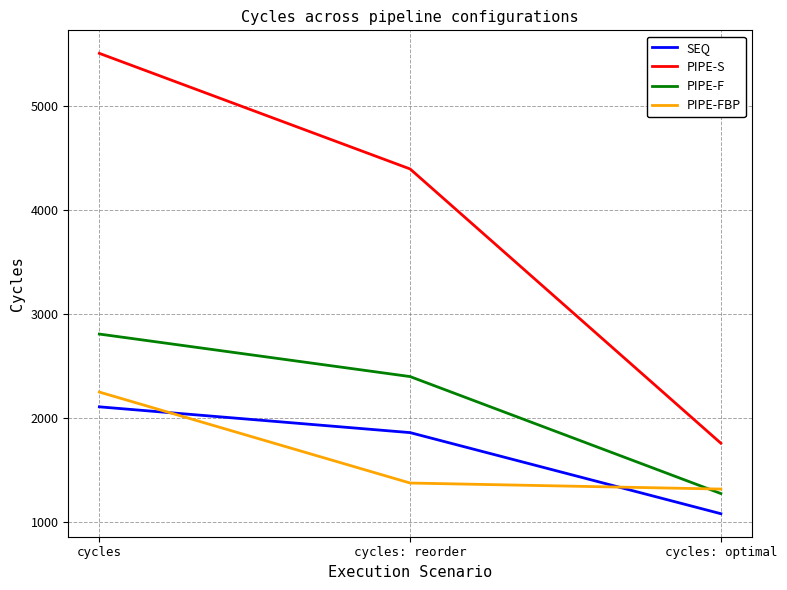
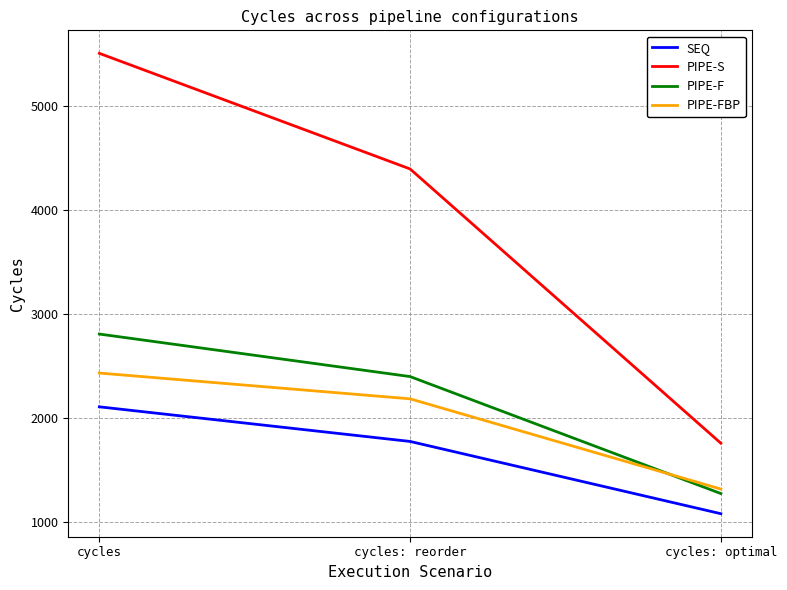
PIPE-FBP, cycles: 2250 -> 2430
SEQ, cycles: reorder: 1860 -> 1770
PIPE-FBP, cycles: reorder: 1370 -> 2180
